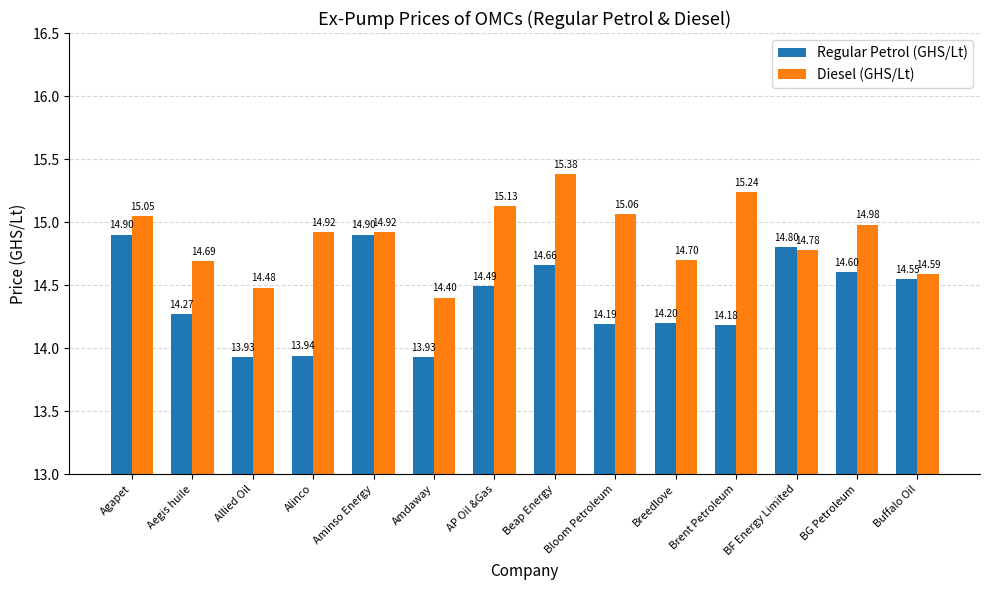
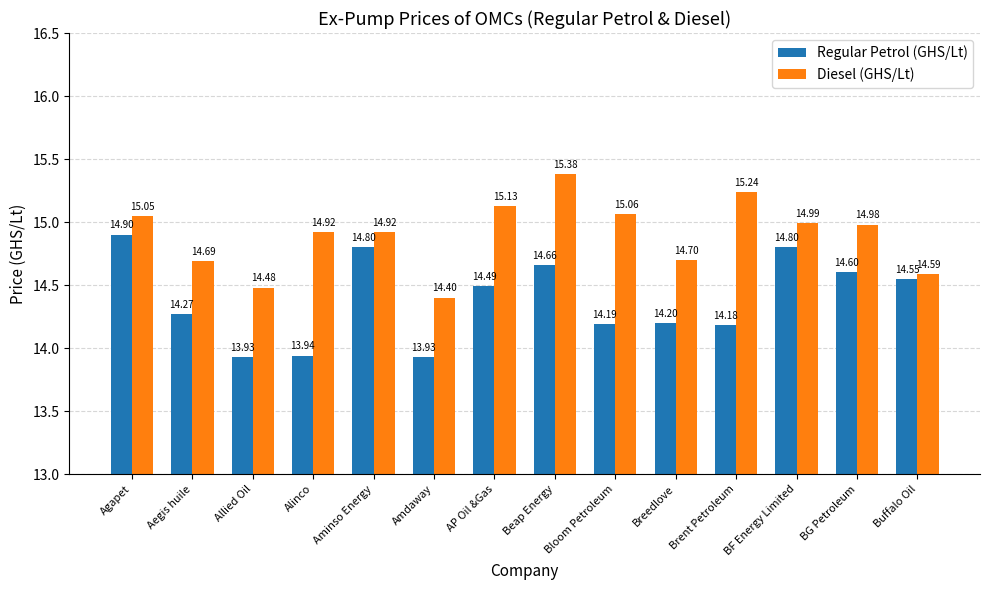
Regular Petrol (GHS/Lt), Aminso Energy: 14.90 -> 14.80
Diesel (GHS/Lt), BF Energy Limited: 14.78 -> 14.99
